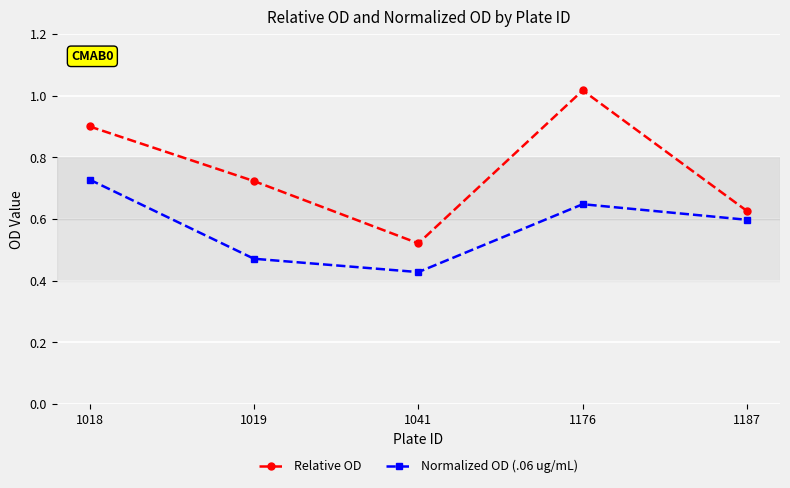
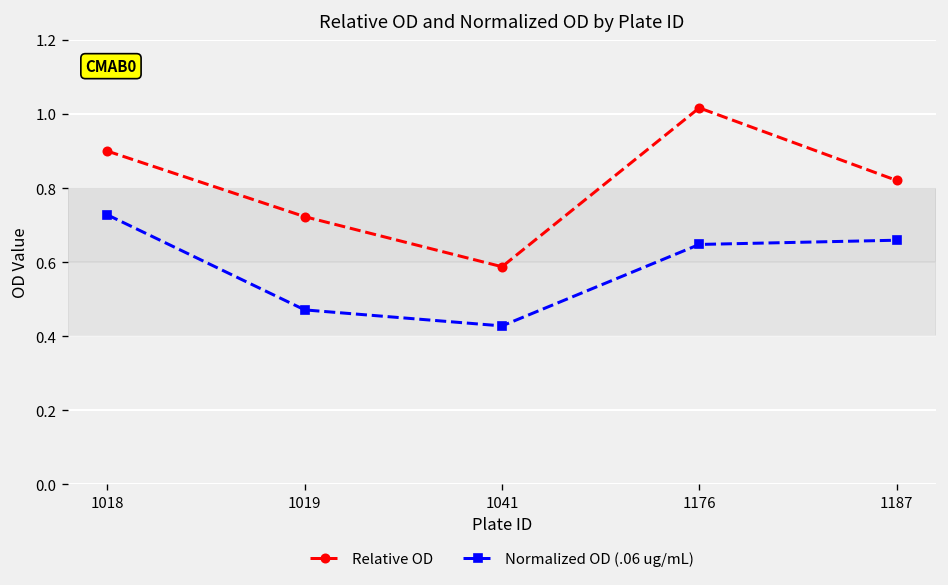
Relative OD, 1041: 0.52 -> 0.59
Relative OD, 1187: 0.63 -> 0.82
Normalized OD (.06 ug/mL), 1187: 0.60 -> 0.66
